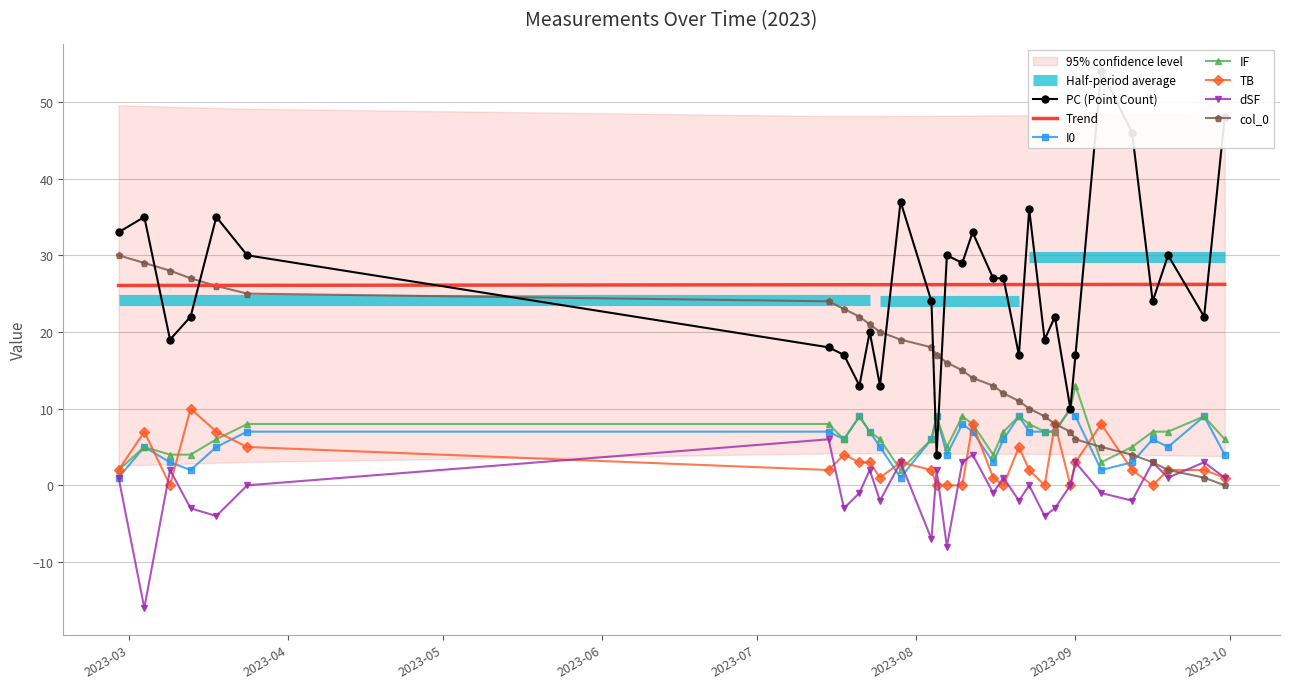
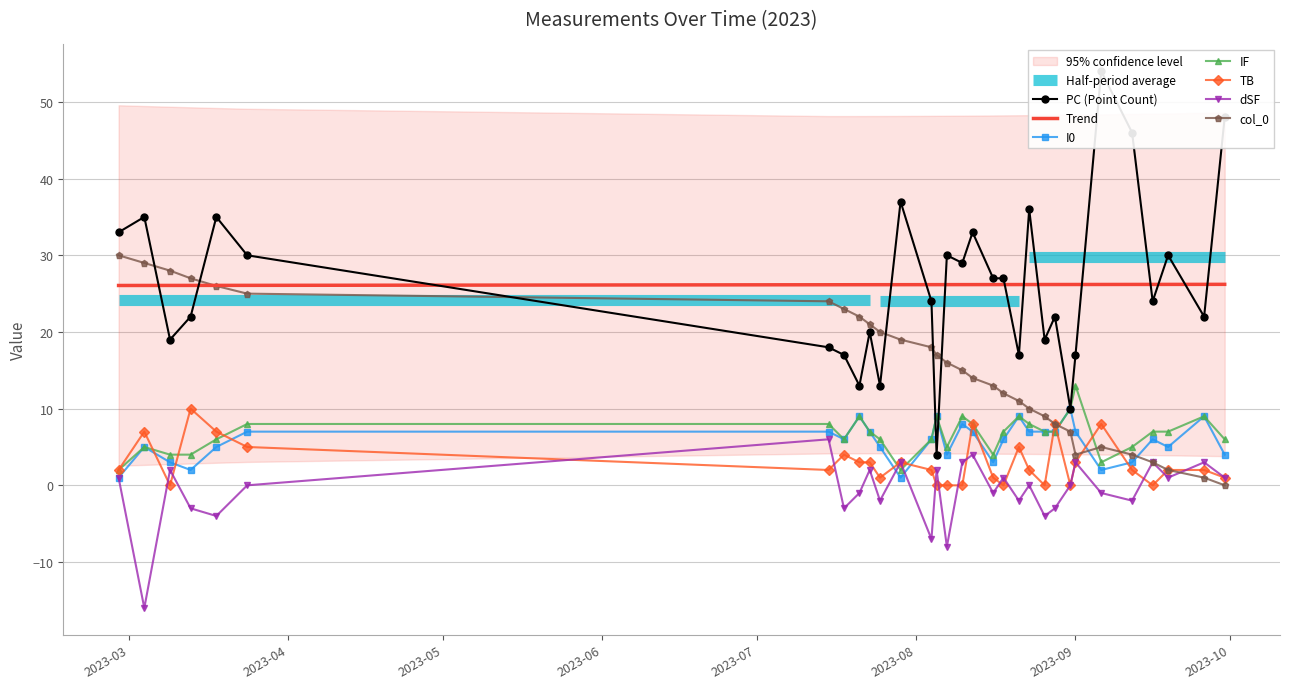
I0, 2023-09: 9 -> 7
col_0, 2023-09: 6 -> 4
